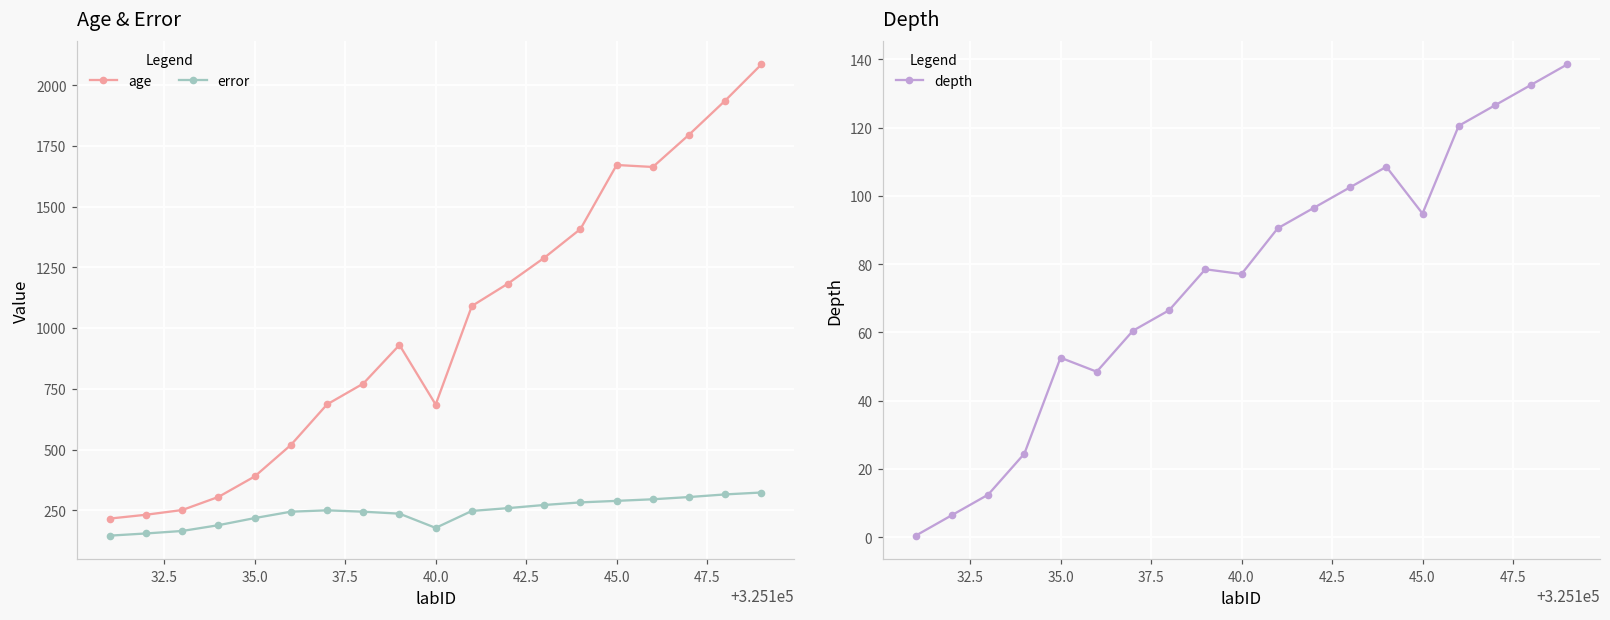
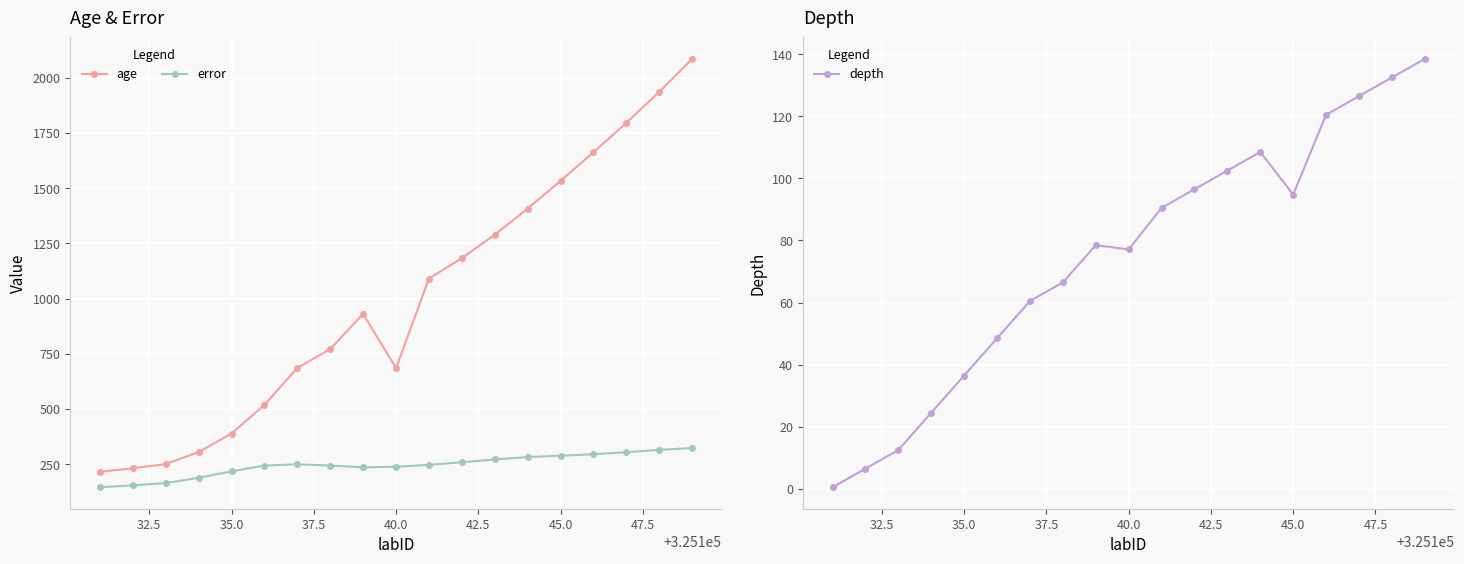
Age & Error, error, 40.0: 180 -> 240
Age & Error, age, 45.0: 1670 -> 1530
Depth, 35.0: 53 -> 37
